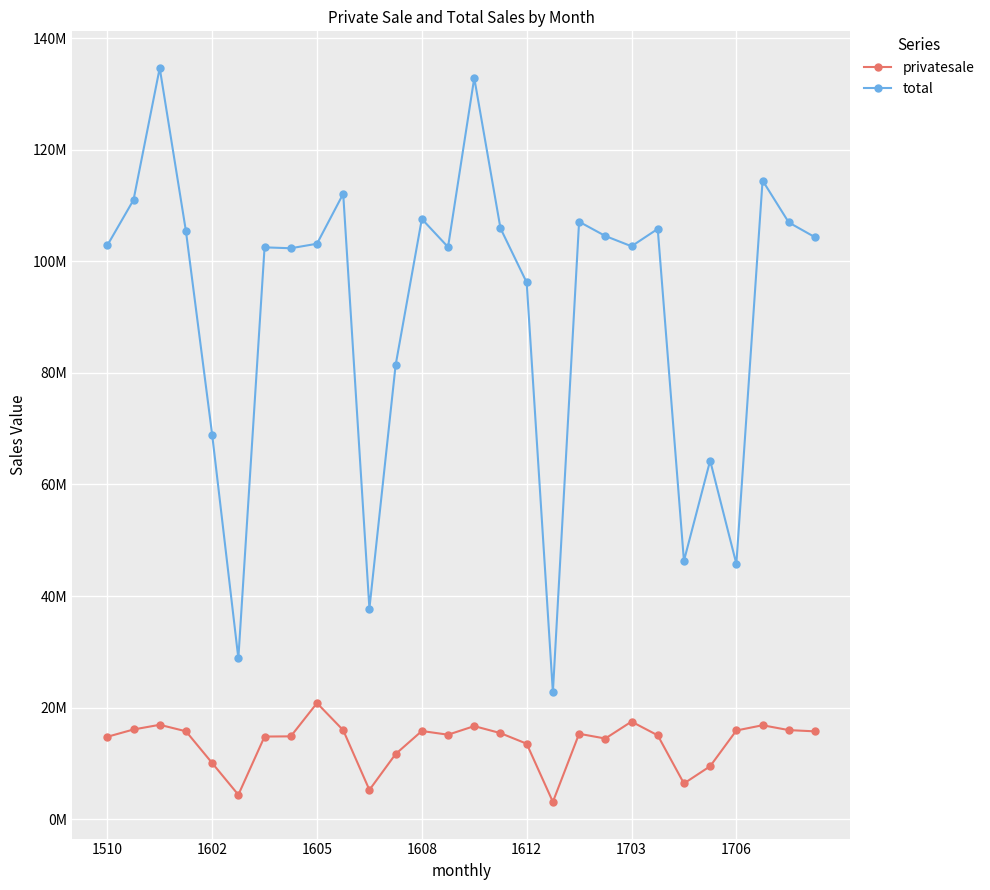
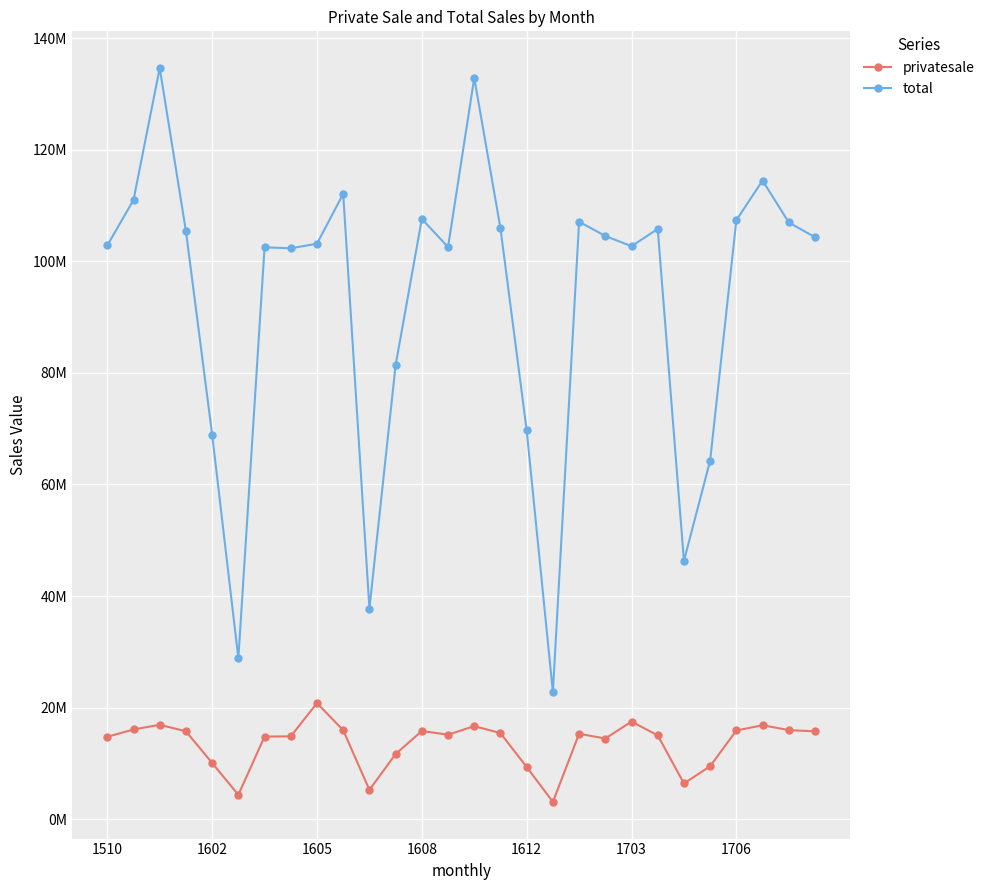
privatesale, 1612: 14000000 -> 9000000
total, 1612: 96000000 -> 70000000
total, 1706: 46000000 -> 107000000
